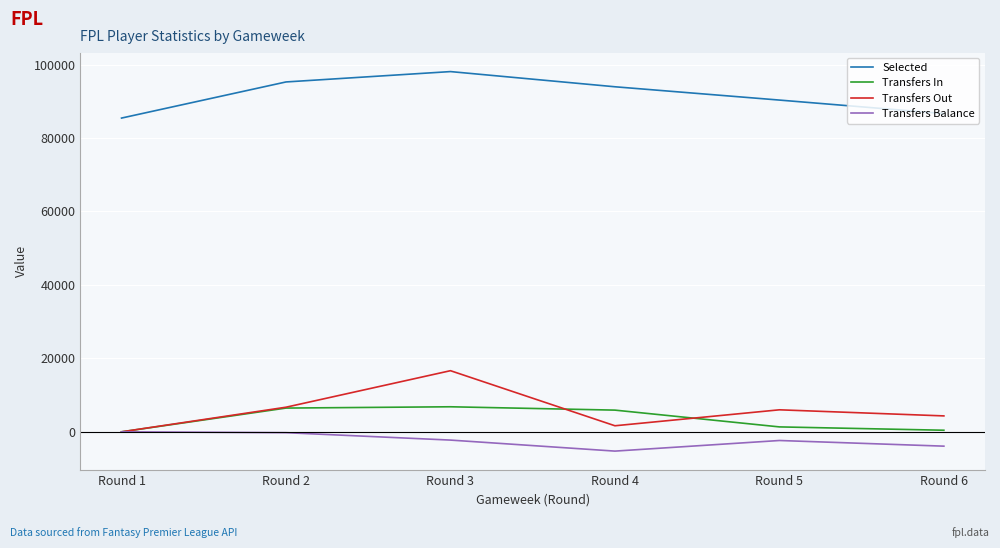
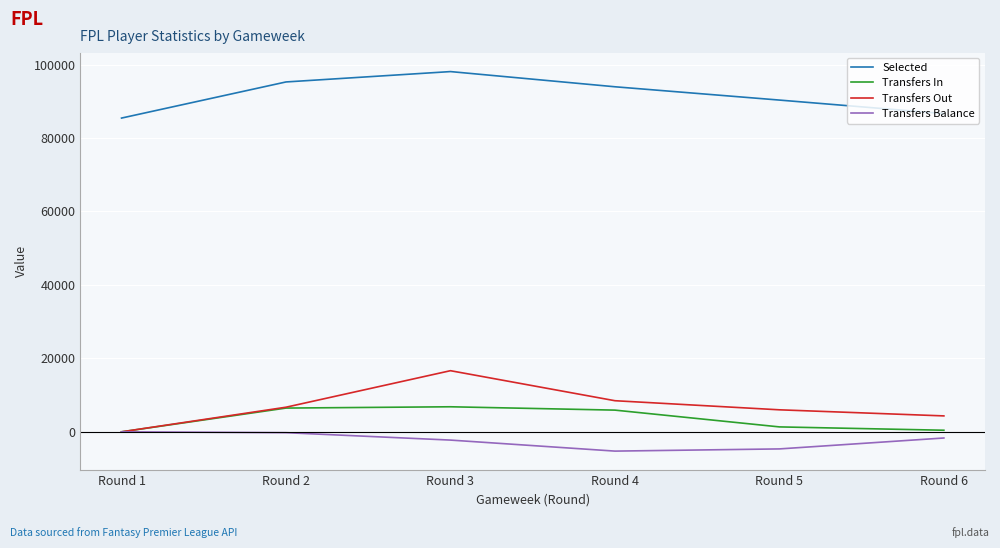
Transfers Out, Round 4: 2000 -> 8000
Transfers Balance, Round 5: -2000 -> -5000
Transfers Balance, Round 6: -4000 -> -2000
